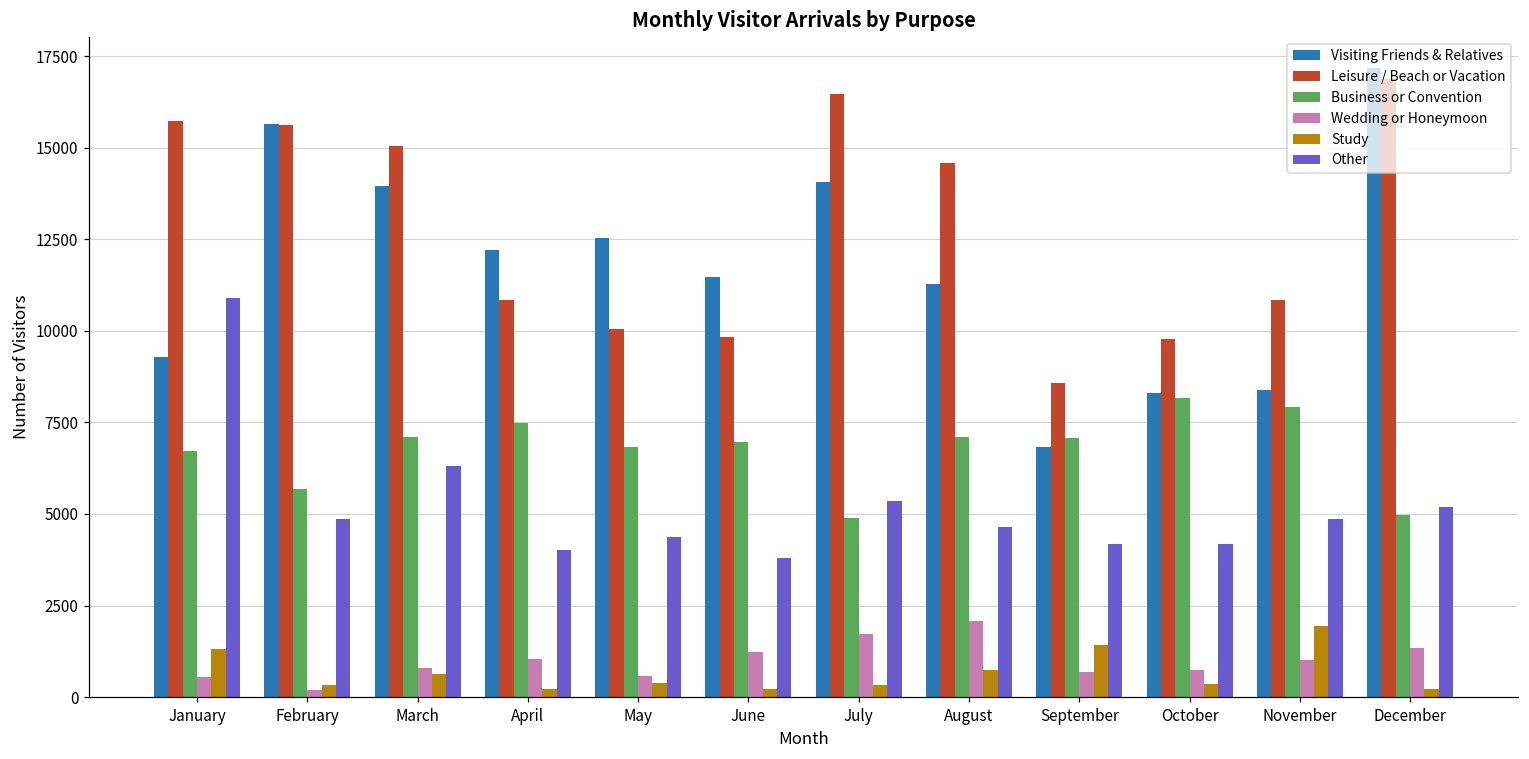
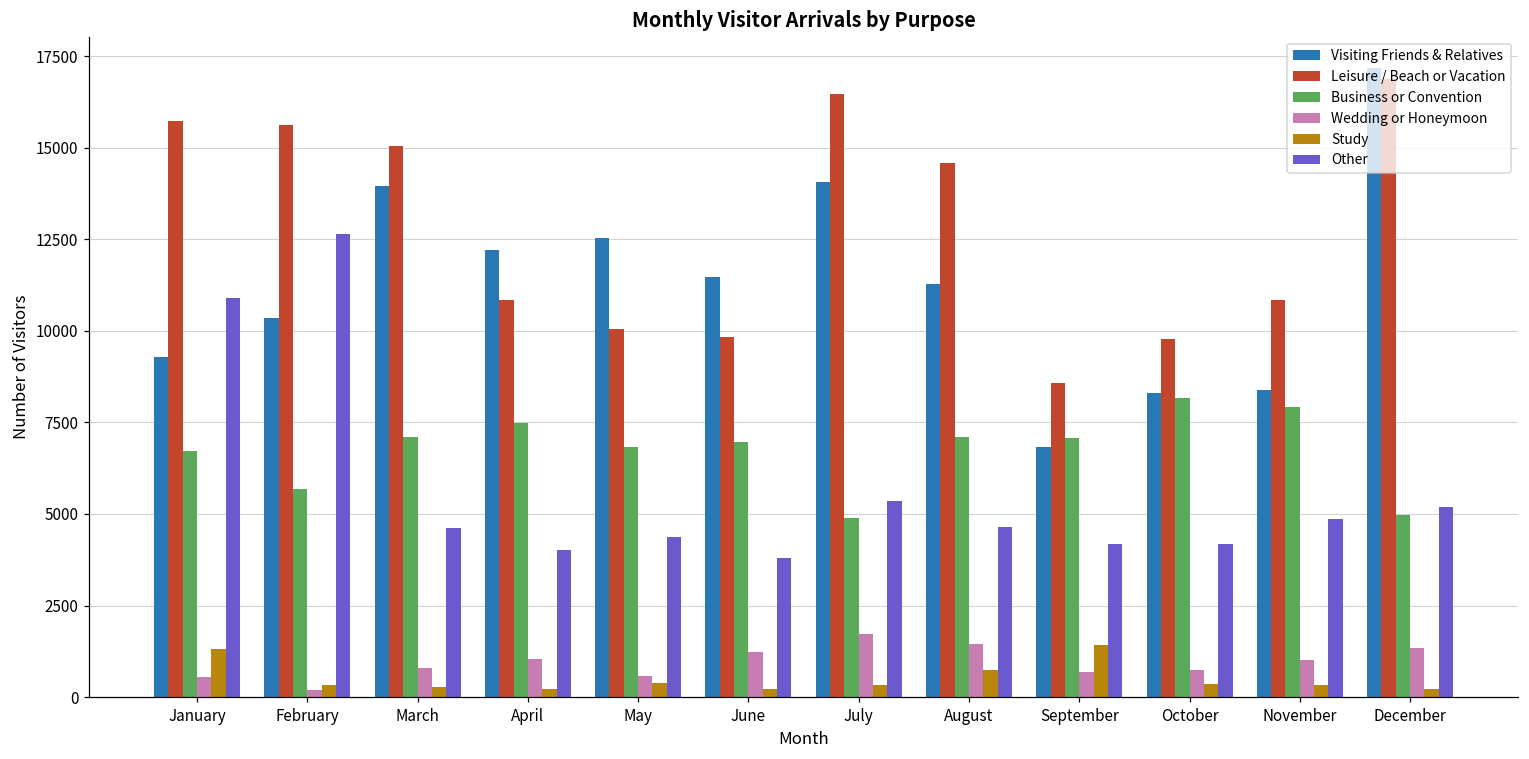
Visiting Friends & Relatives, February: 15600 -> 10300
Other, February: 4900 -> 12600
Study, March: 600 -> 300
Other, March: 6300 -> 4600
Wedding or Honeymoon, August: 2100 -> 1500
Study, November: 1900 -> 300
